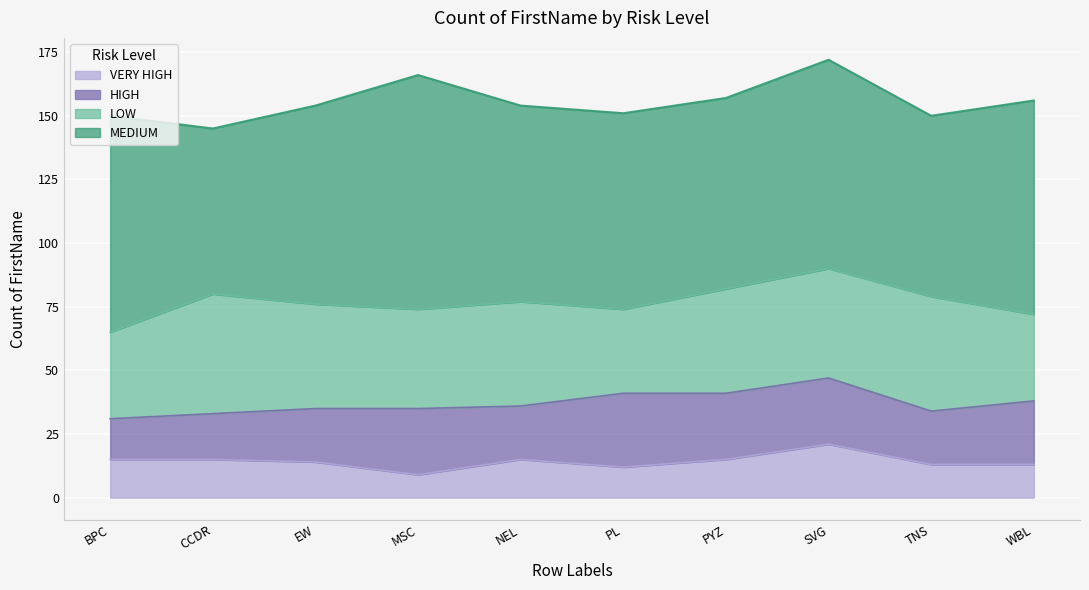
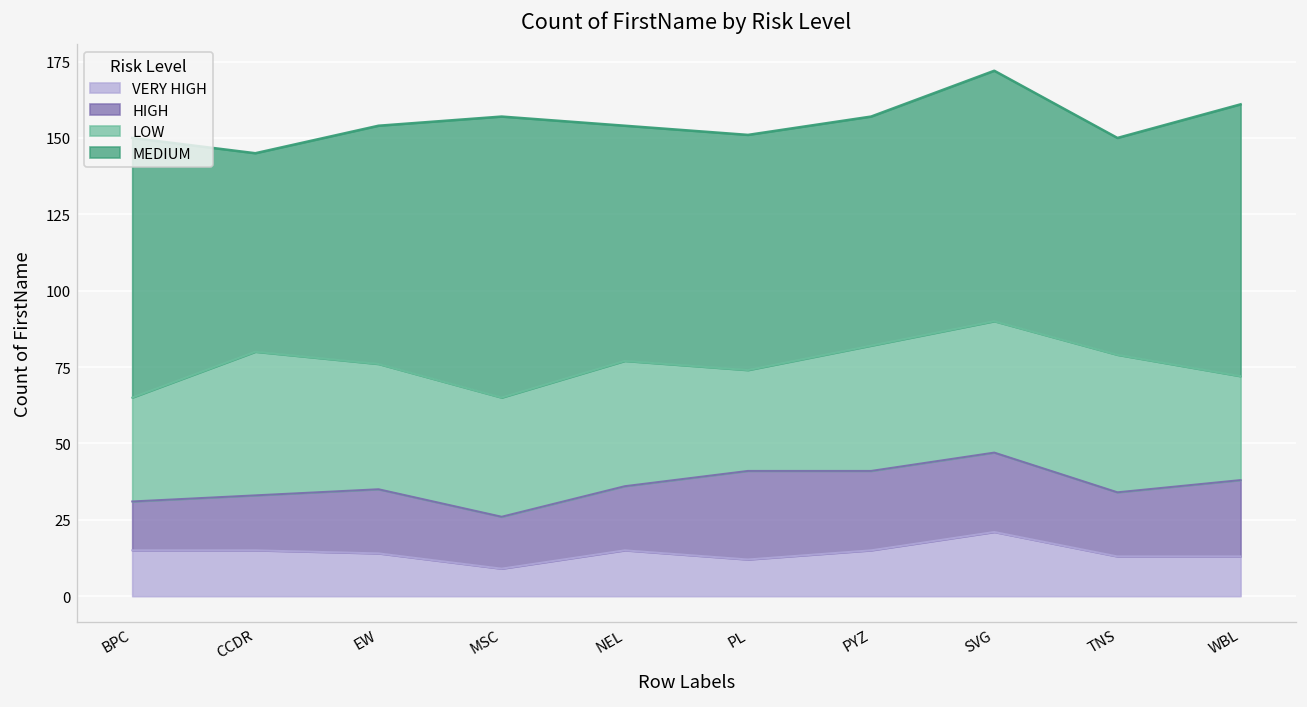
HIGH, MSC: 26 -> 17
MEDIUM, WBL: 84 -> 89
